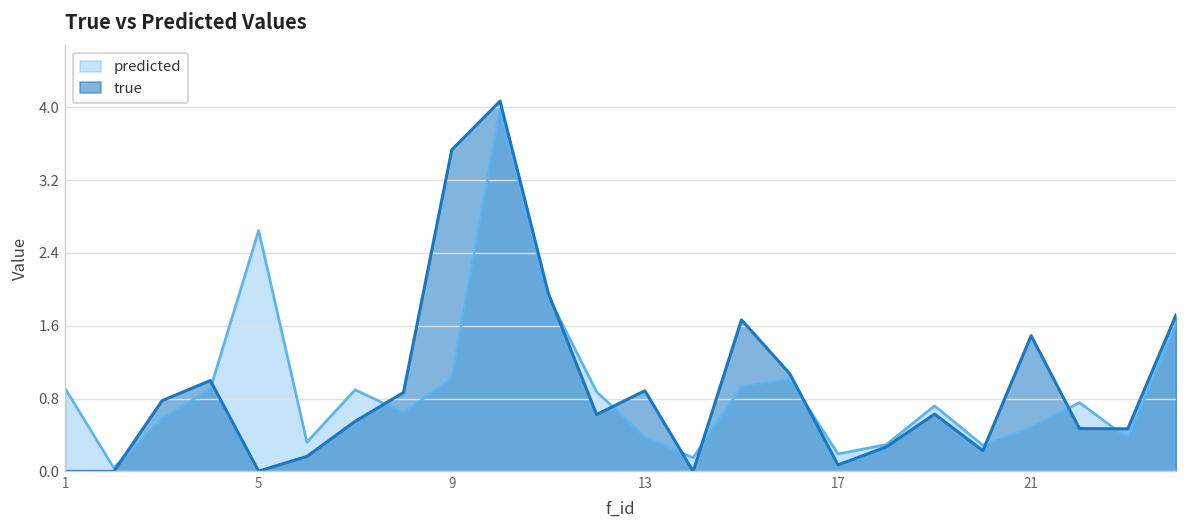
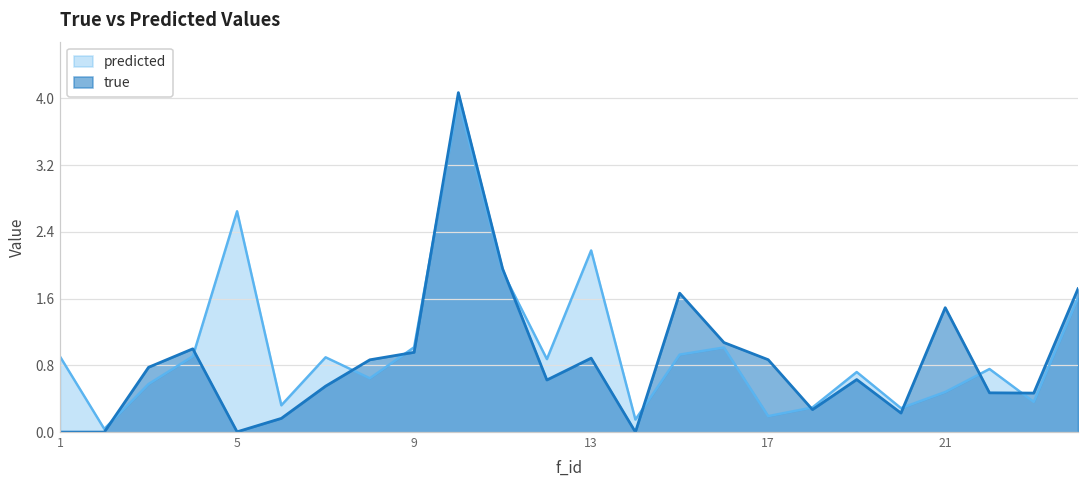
true, 9: 3.5 -> 1.0
predicted, 13: 0.4 -> 2.2
true, 17: 0.1 -> 0.9
